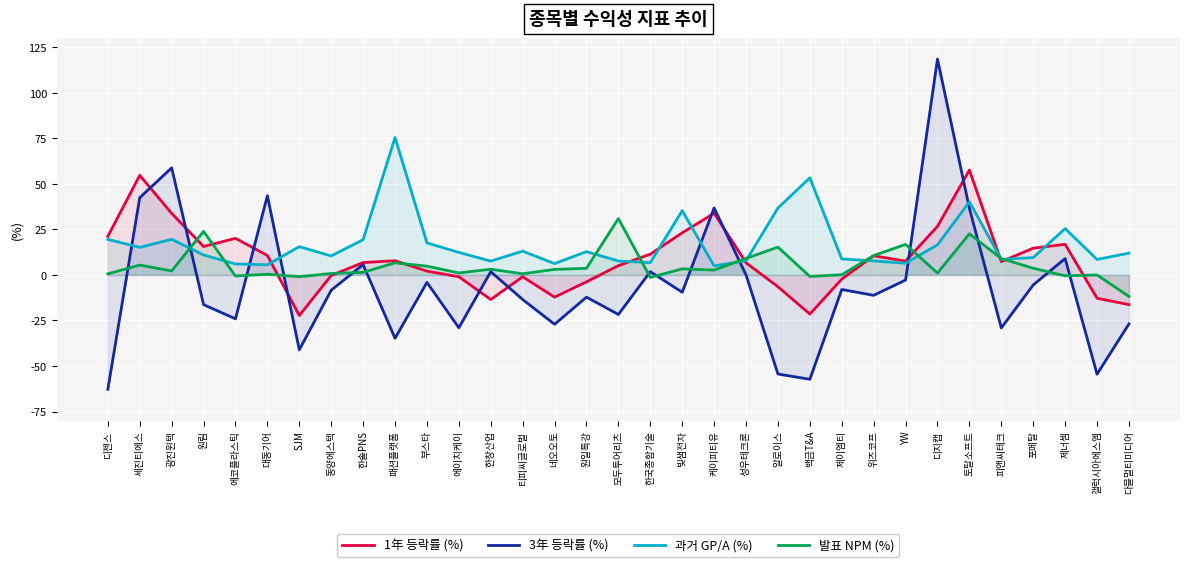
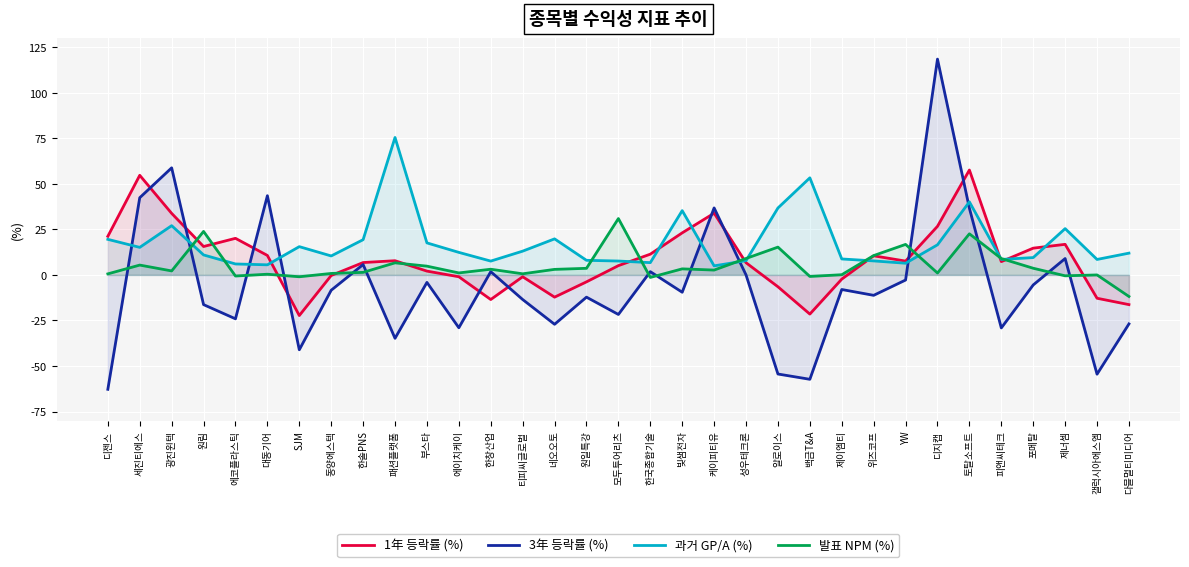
과거 GP/A (%), 광진윈텍: 20 -> 27
과거 GP/A (%), 네오오토: 6 -> 20
과거 GP/A (%), 원일특강: 13 -> 8
